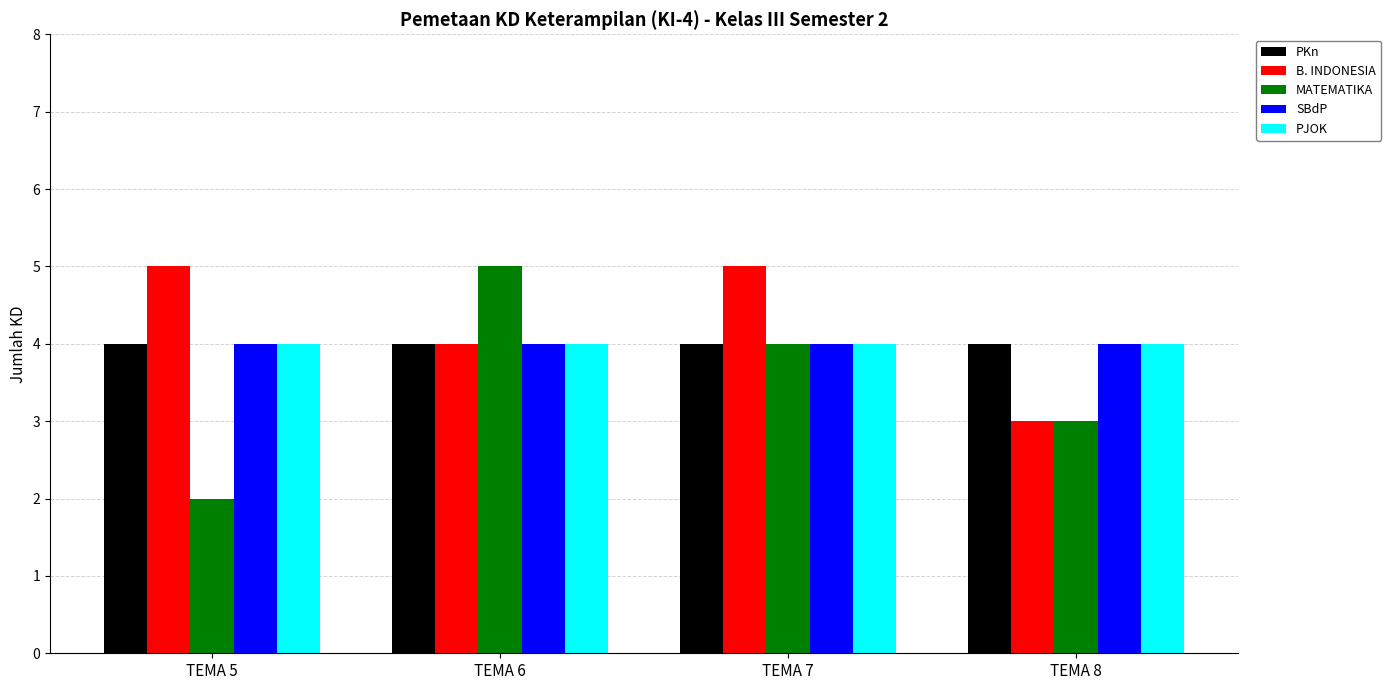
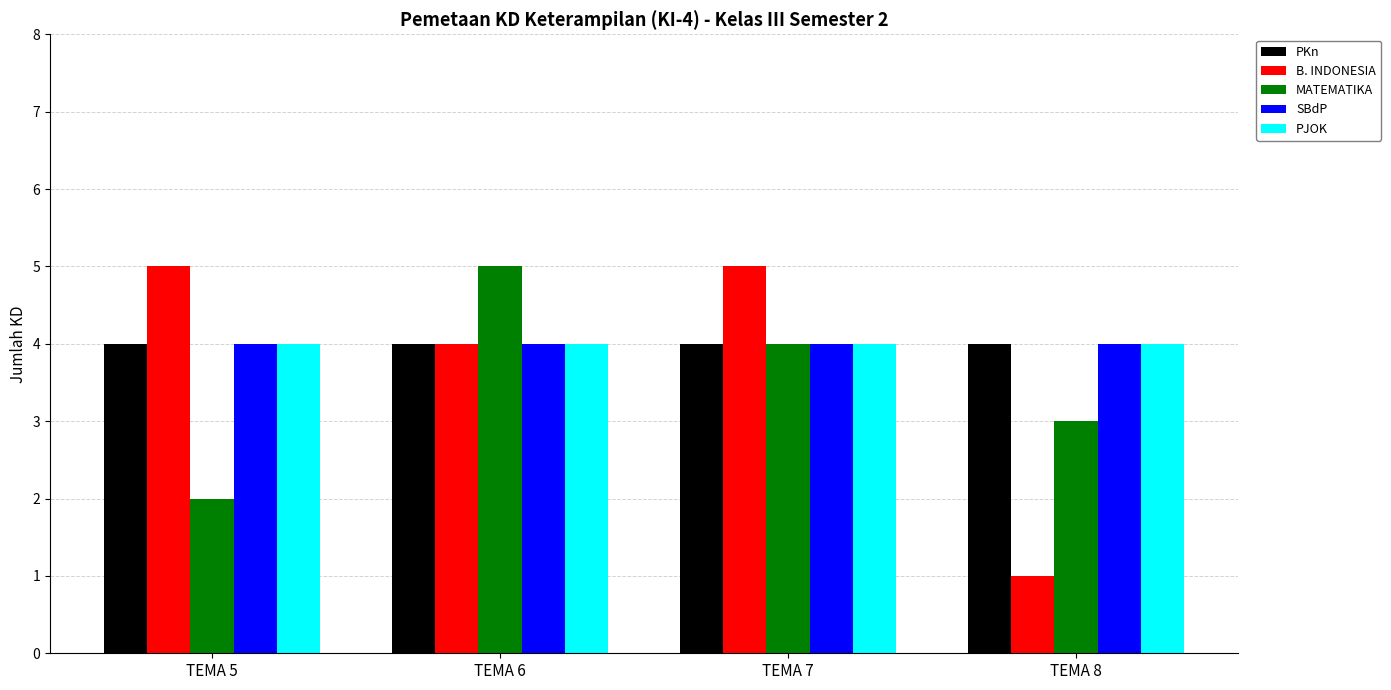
B. INDONESIA, TEMA 8: 3 -> 1
